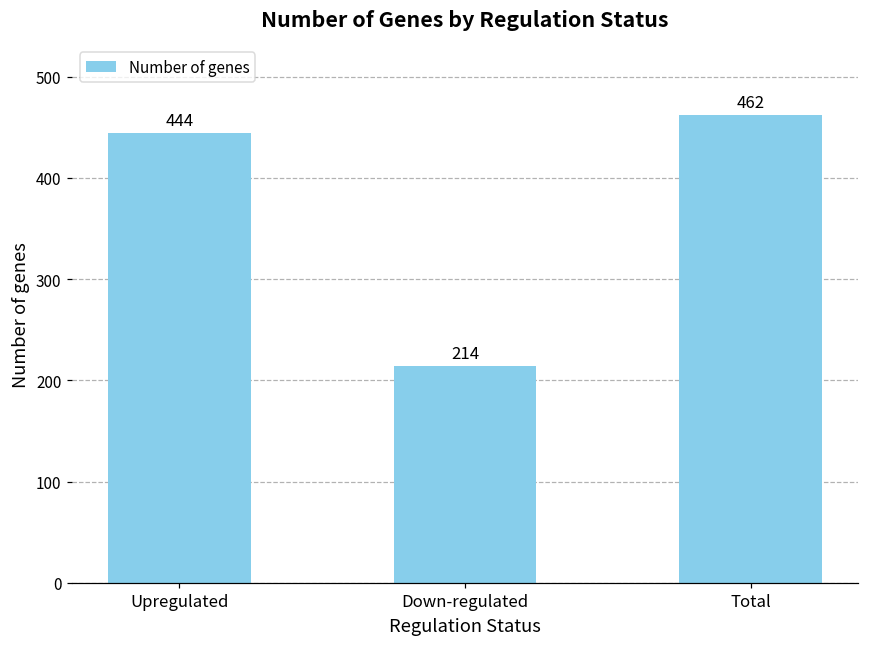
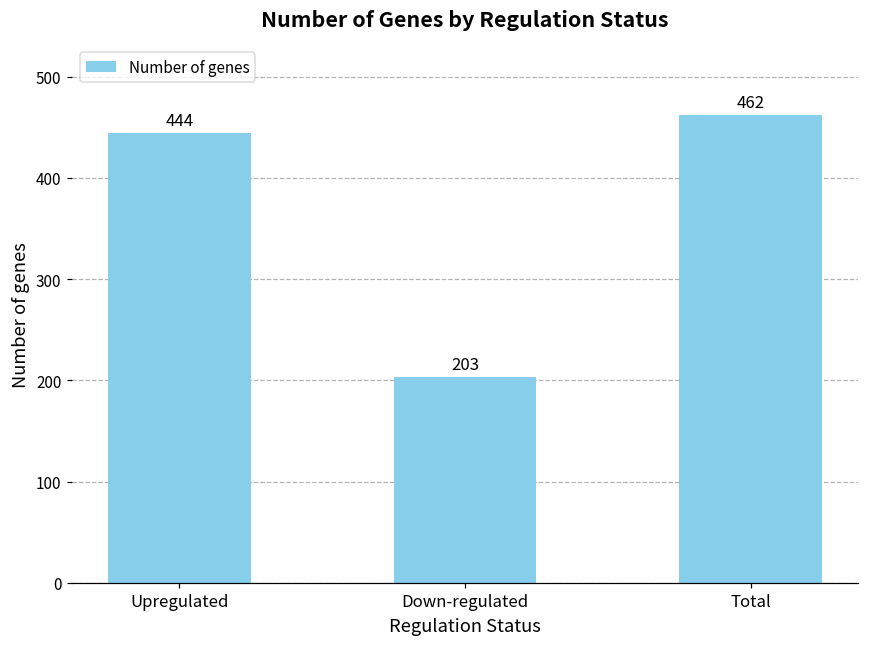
Down-regulated: 214 -> 203
